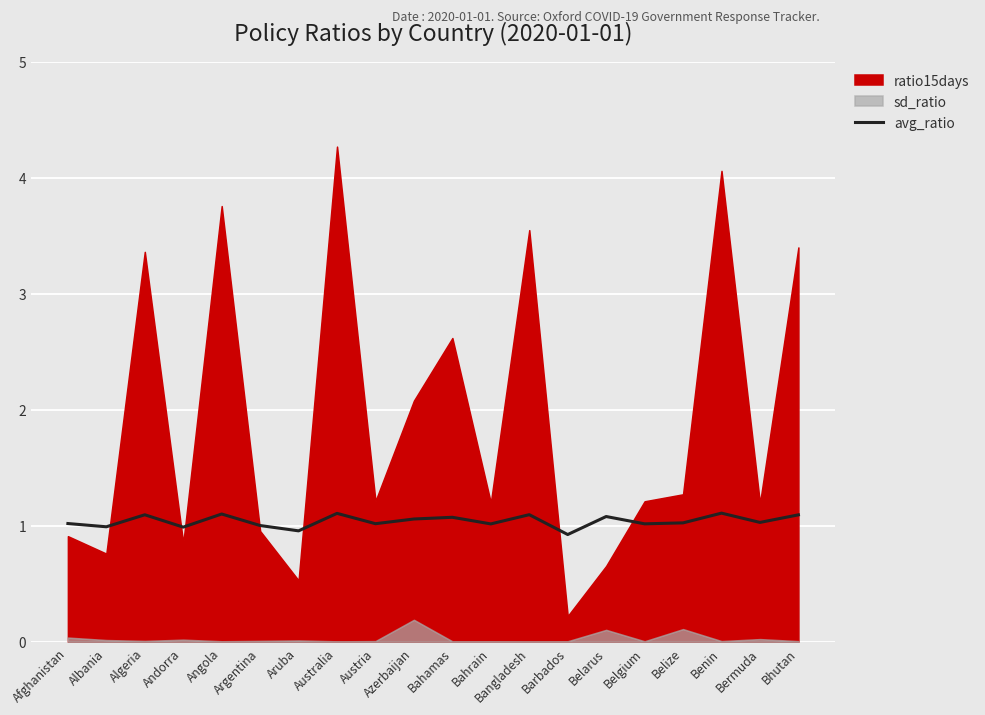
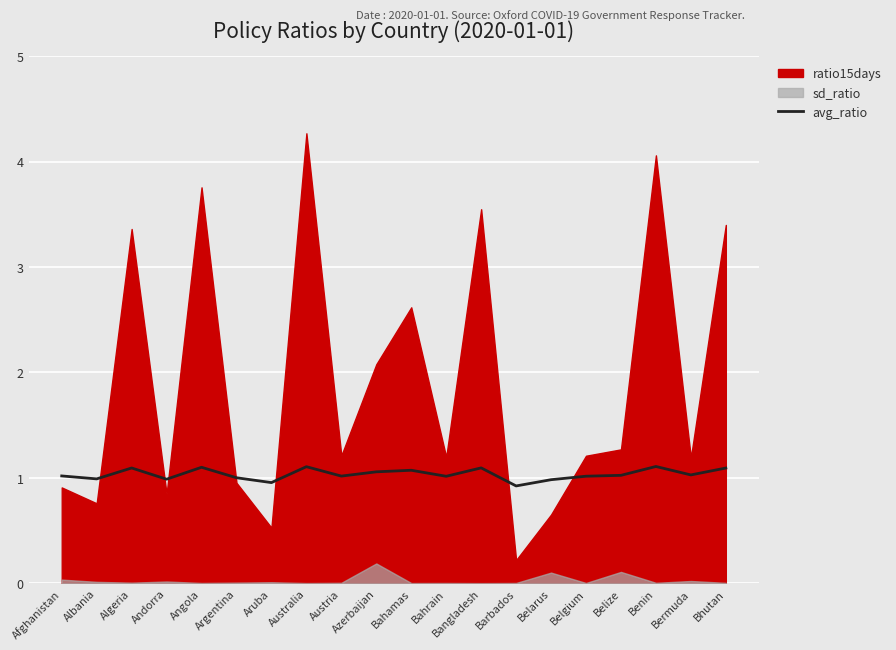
avg_ratio, Belarus: 1.08 -> 0.98
